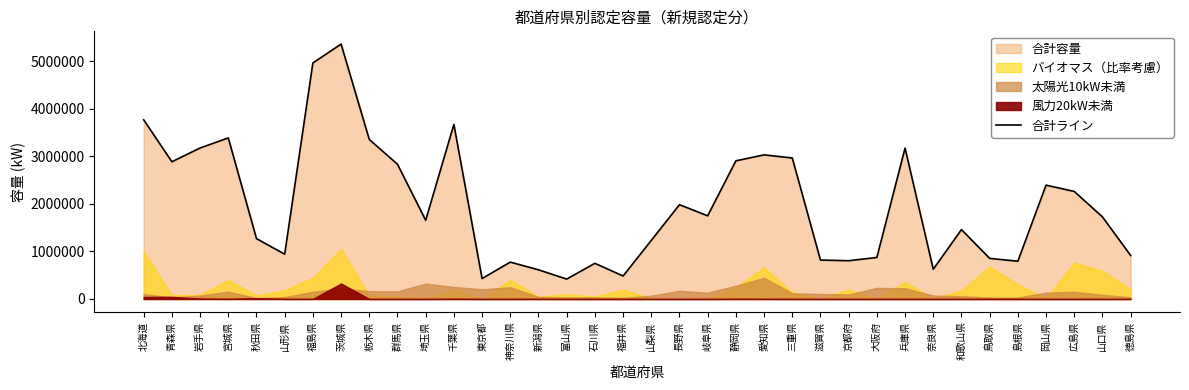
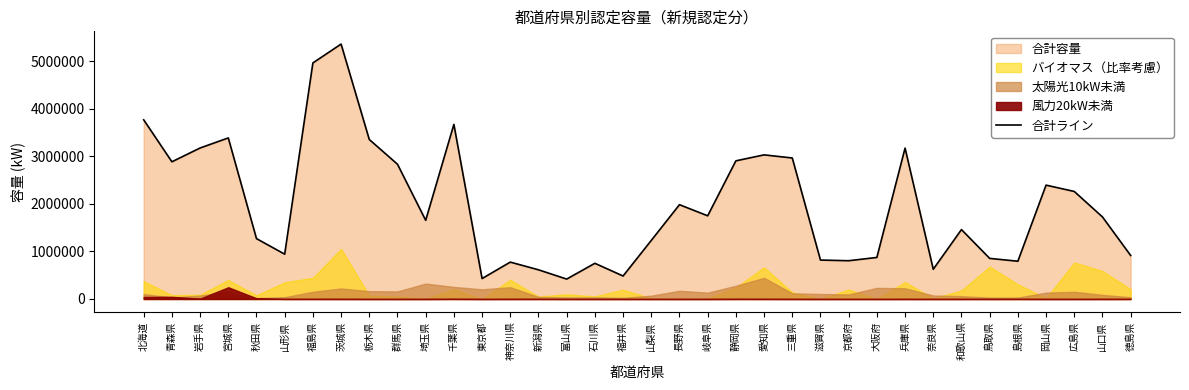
バイオマス（比率考慮）, 北海道: 1000000 -> 400000
風力20kW未満, 宮城県: 0 -> 200000
バイオマス（比率考慮）, 山形県: 200000 -> 400000
風力20kW未満, 茨城県: 300000 -> 0
